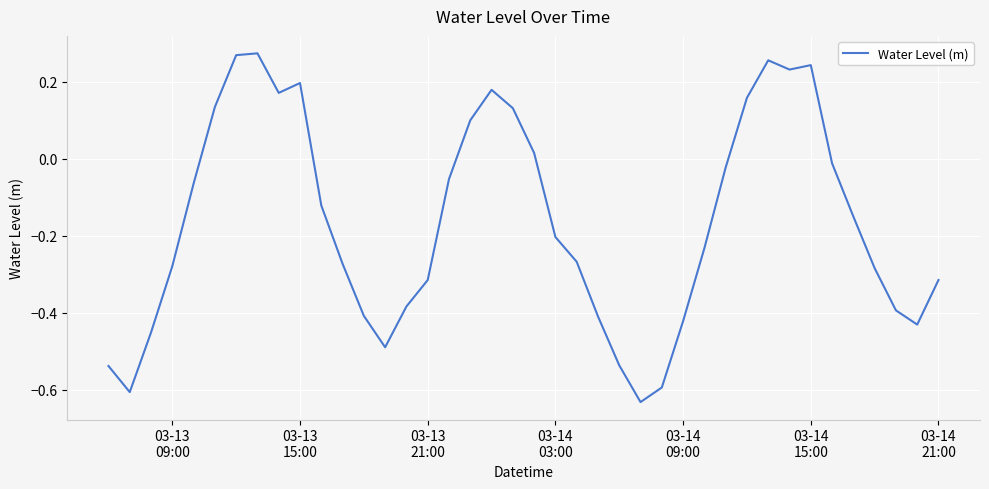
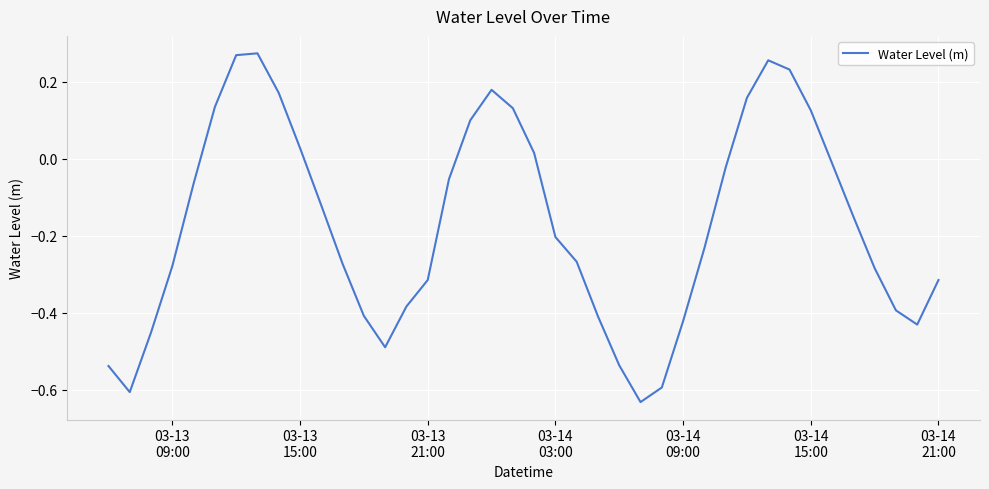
03-13 15:00: 0.20 -> 0.03
03-14 15:00: 0.24 -> 0.13
